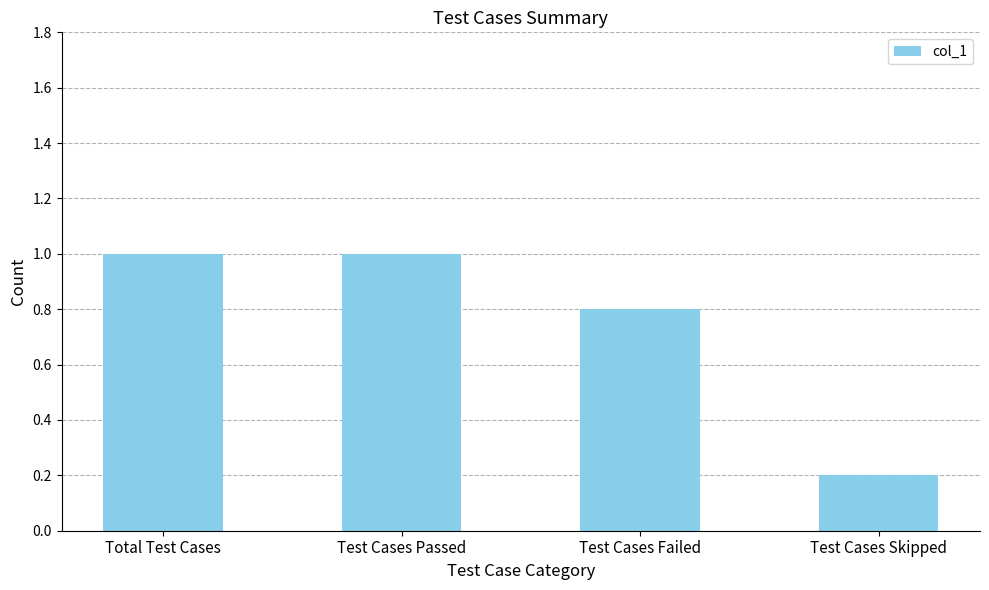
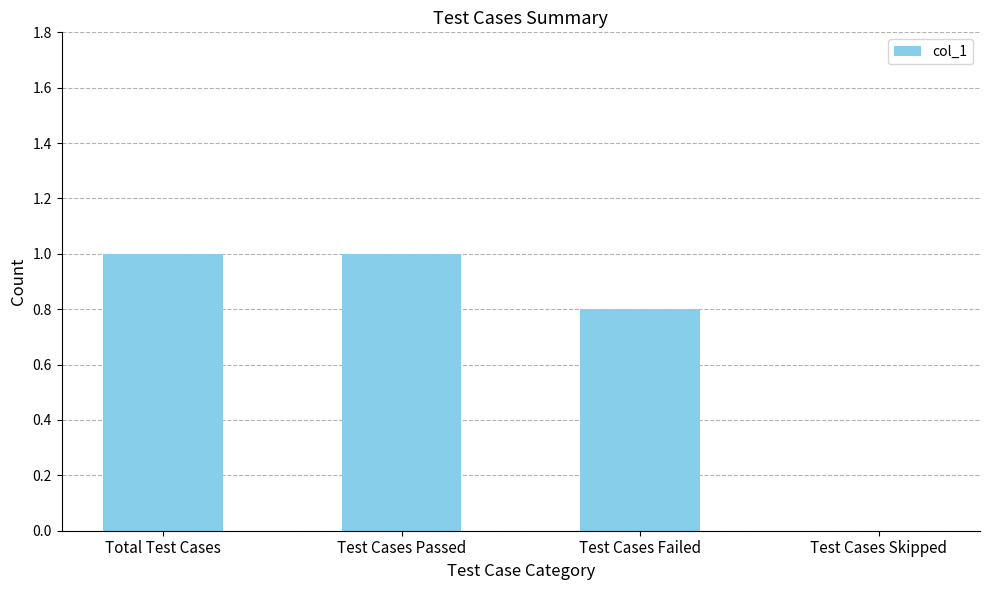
Test Cases Skipped: 0.2 -> 0.0
